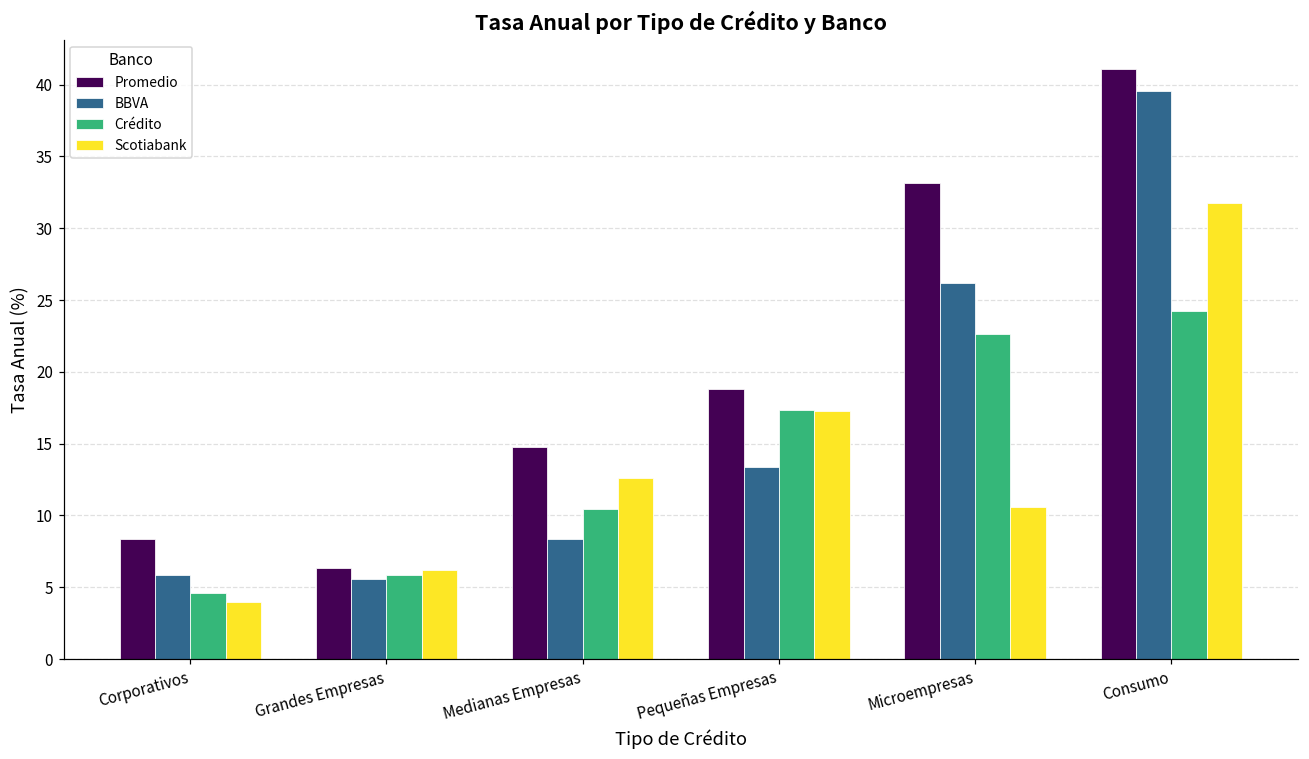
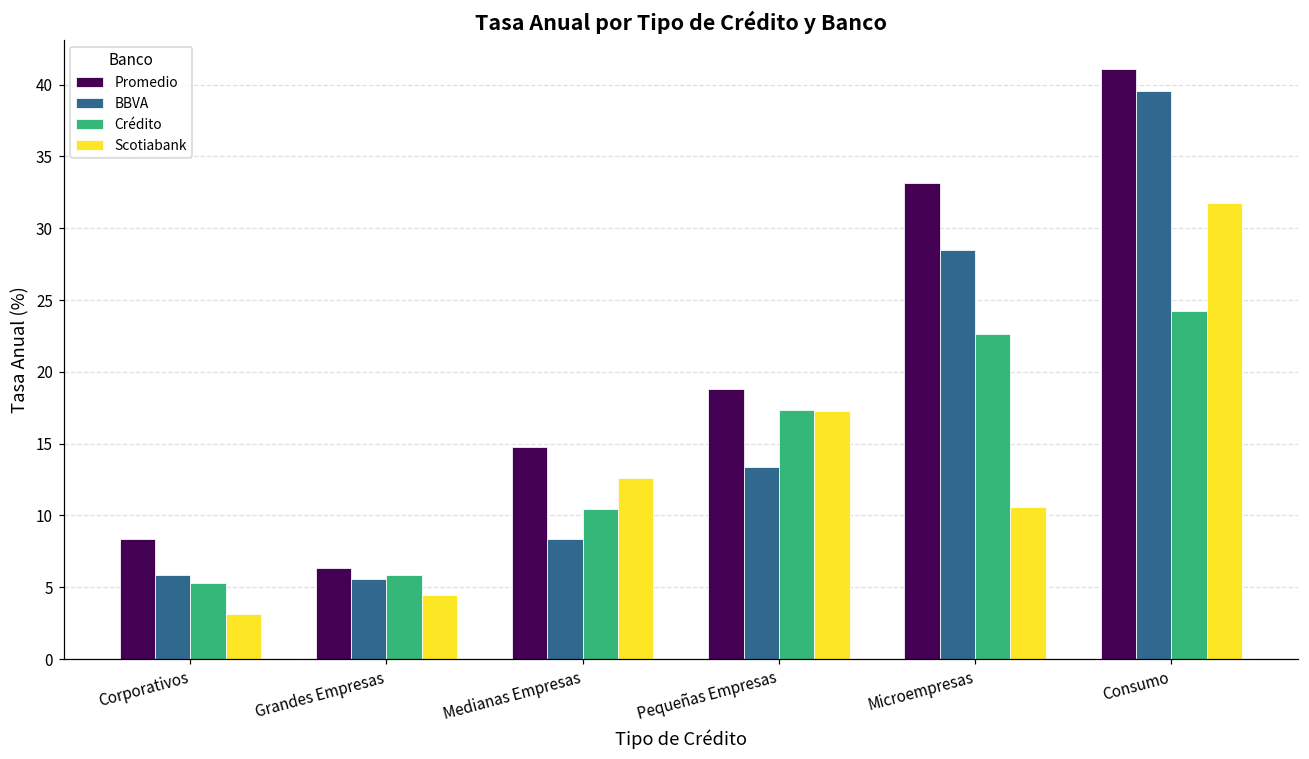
Crédito, Corporativos: 4.6 -> 5.3
Scotiabank, Corporativos: 4.0 -> 3.2
Scotiabank, Grandes Empresas: 6.2 -> 4.4
BBVA, Microempresas: 26.2 -> 28.5
